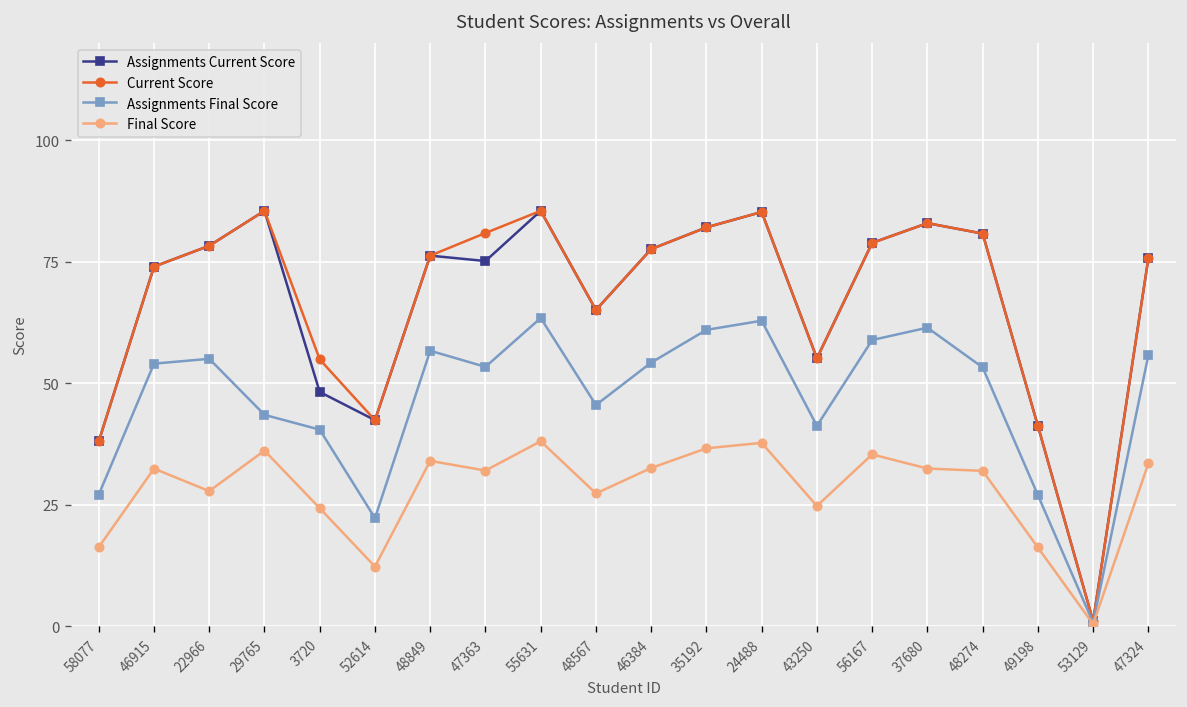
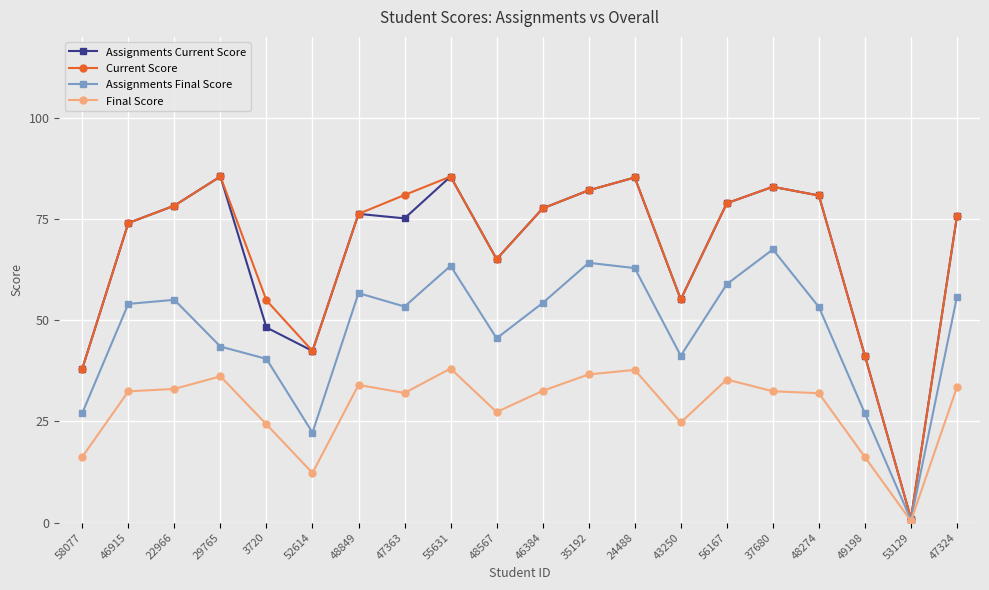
Final Score, 22966: 28 -> 33
Assignments Final Score, 35192: 61 -> 64
Assignments Final Score, 37680: 61 -> 67
